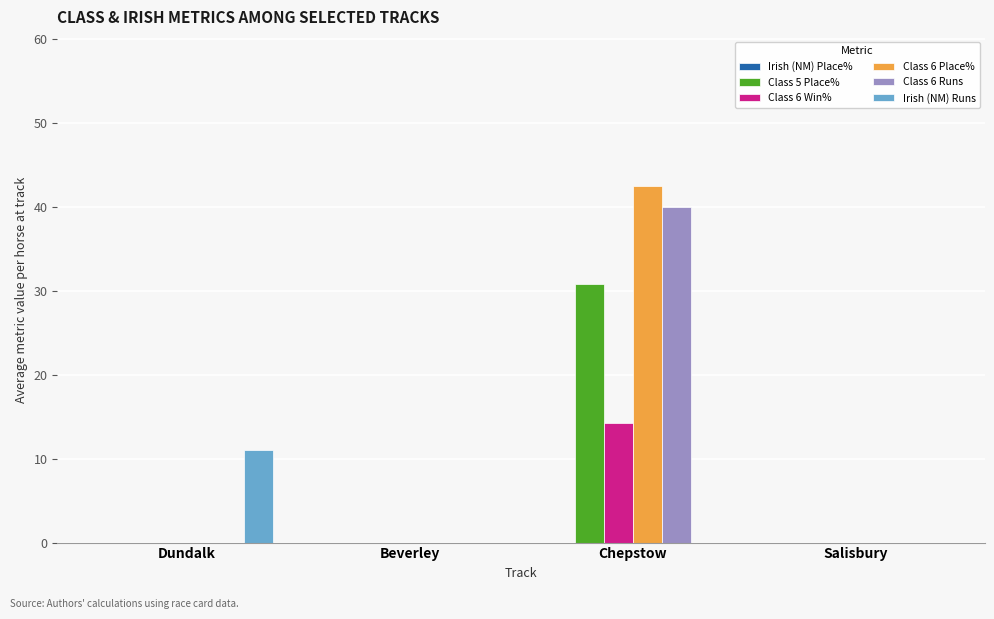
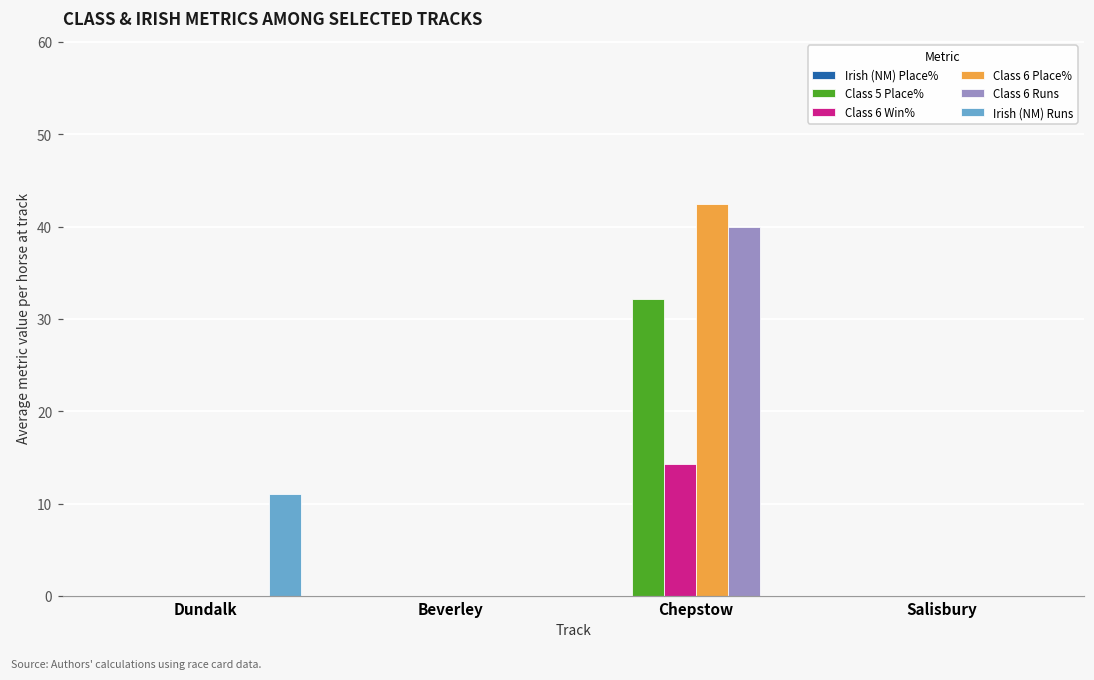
Class 5 Place%, Chepstow: 31 -> 32
